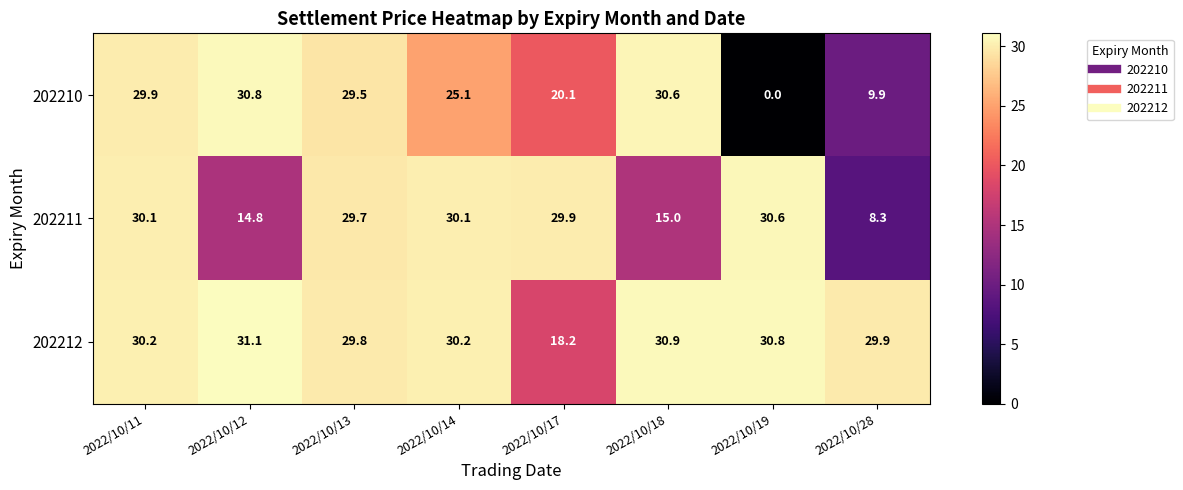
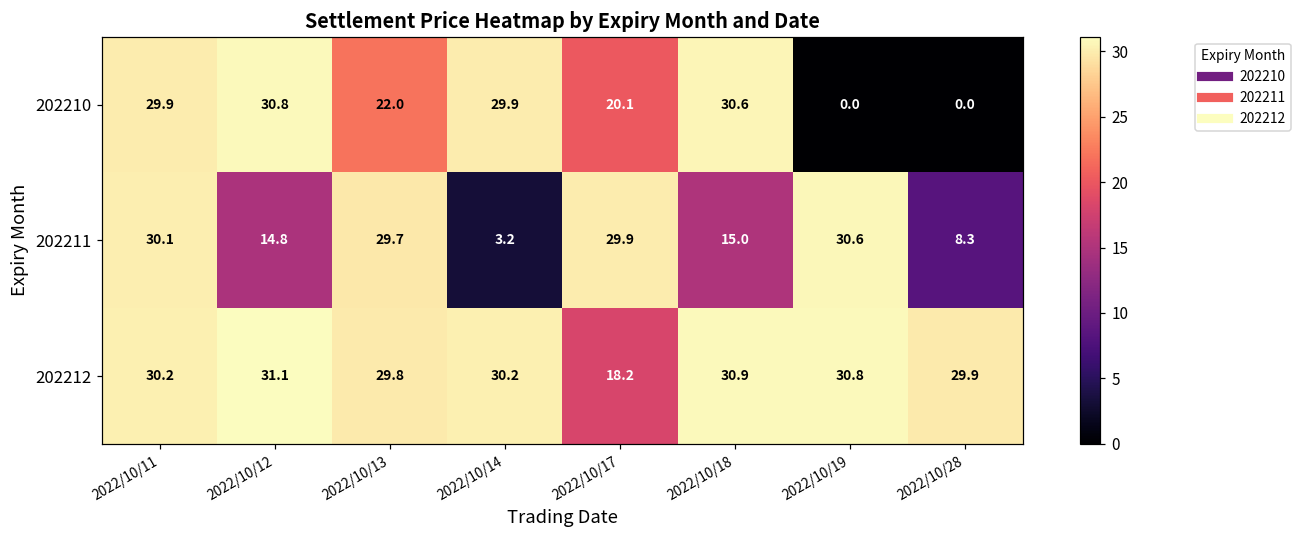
202210, 2022/10/13: 29.5 -> 22.0
202210, 2022/10/14: 25.1 -> 29.9
202210, 2022/10/28: 9.9 -> 0.0
202211, 2022/10/14: 30.1 -> 3.2
